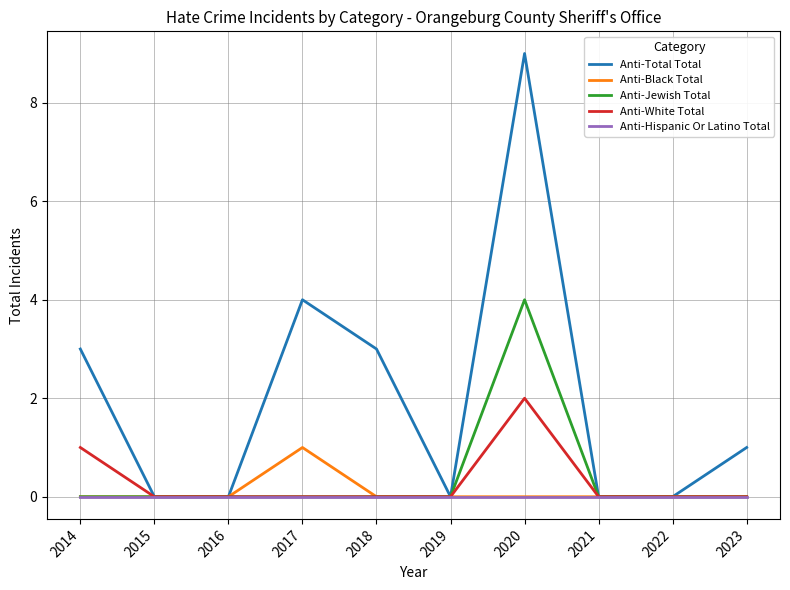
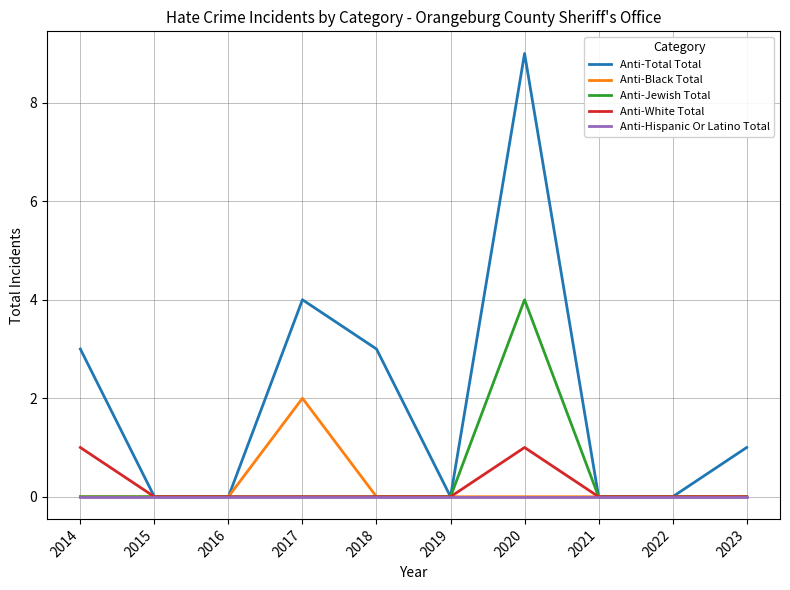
Anti-Black Total, 2017: 1 -> 2
Anti-White Total, 2020: 2 -> 1
